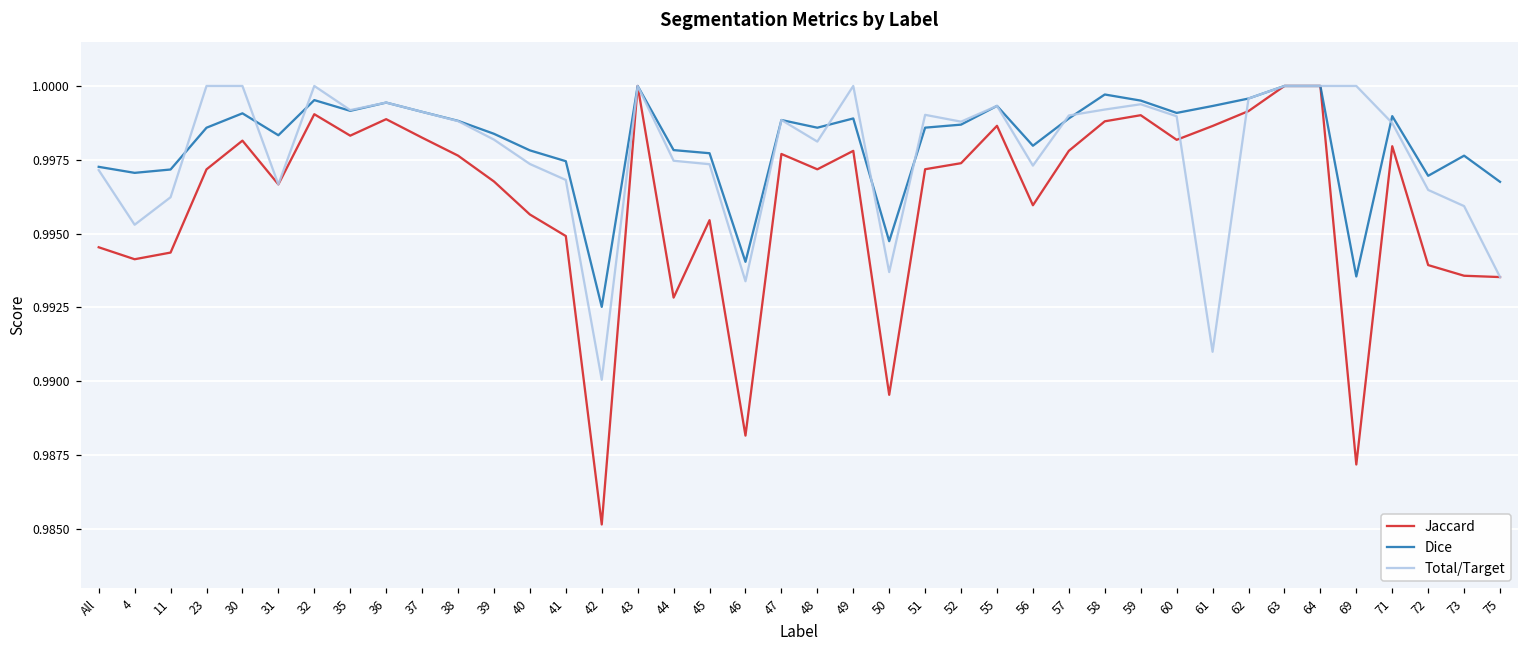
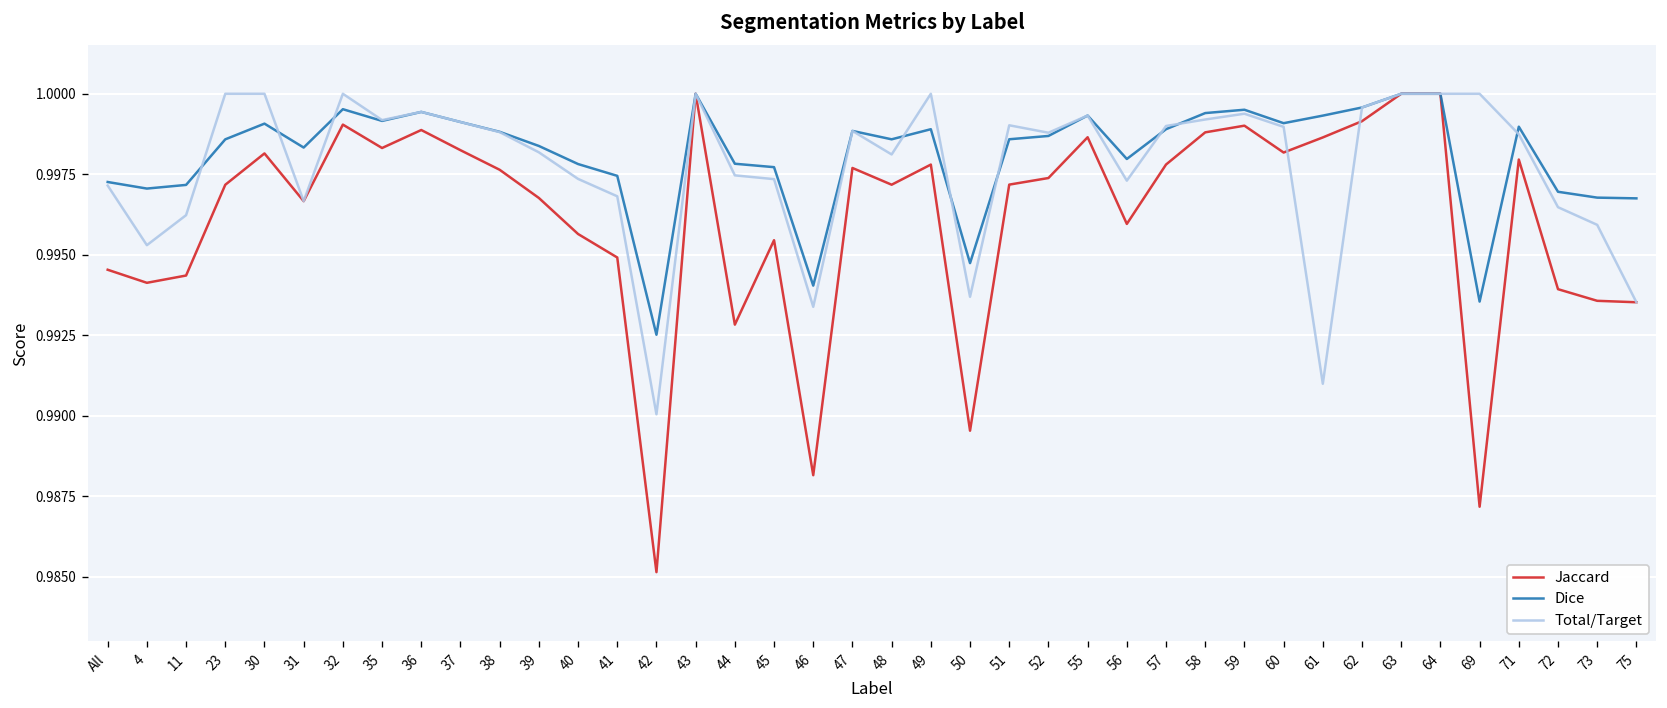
Dice, 58: 0.9997 -> 0.9994
Dice, 73: 0.9976 -> 0.9968
